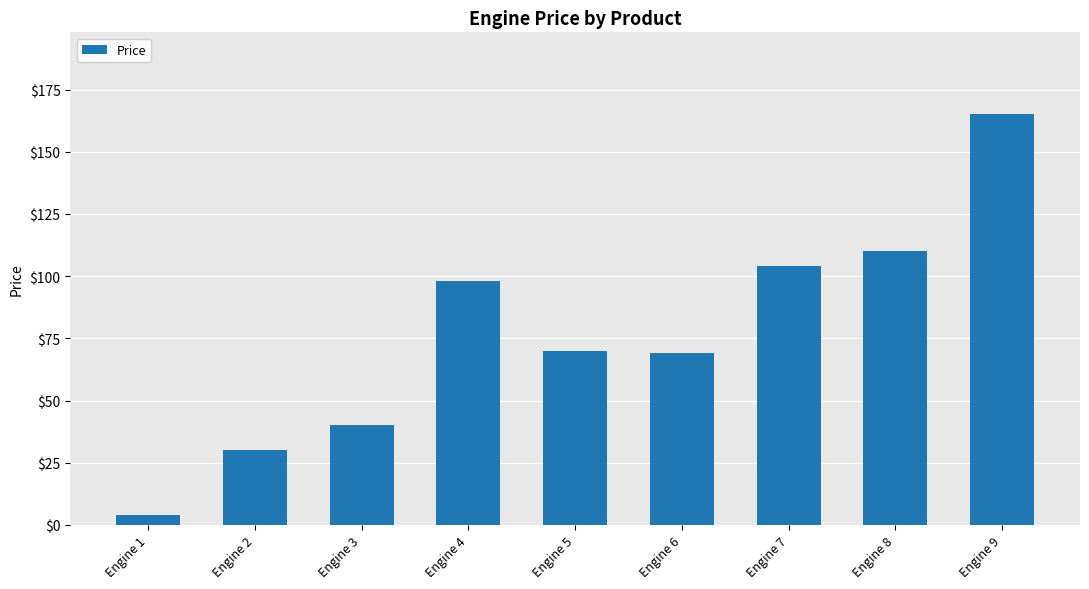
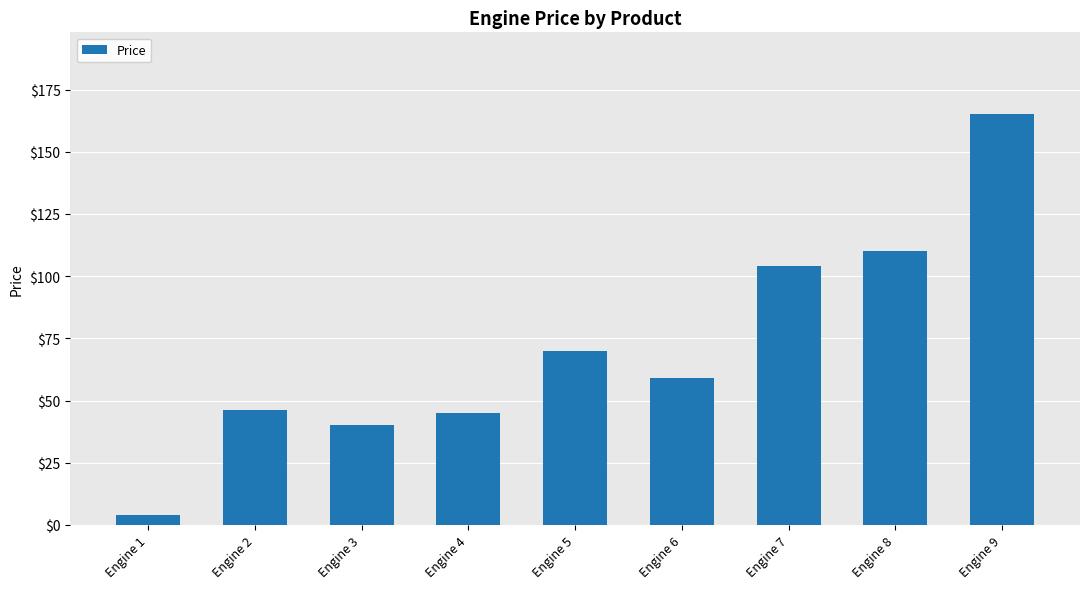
Engine 2: $30 -> $46
Engine 4: $98 -> $45
Engine 6: $69 -> $59
